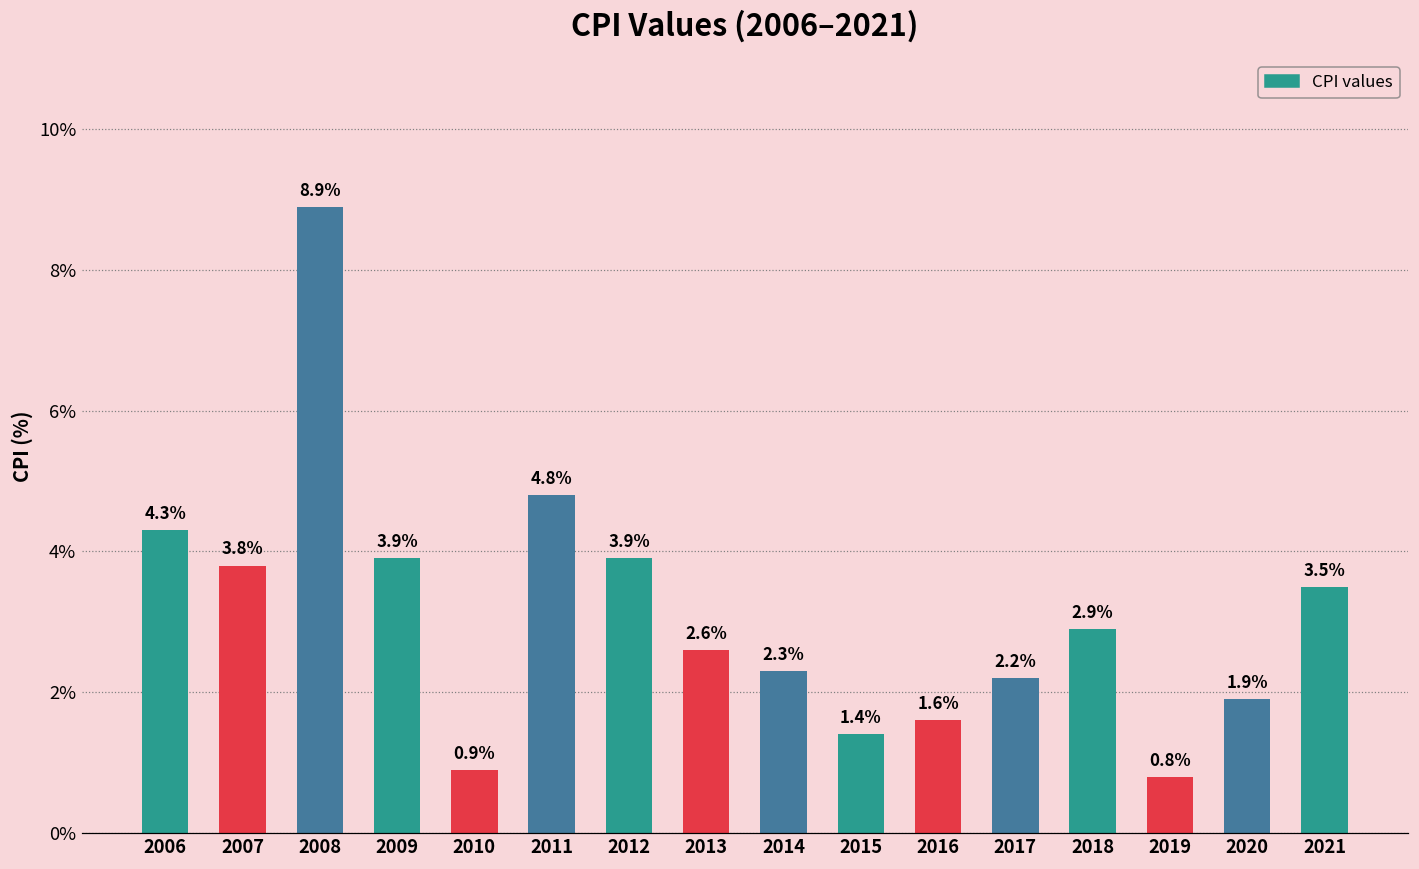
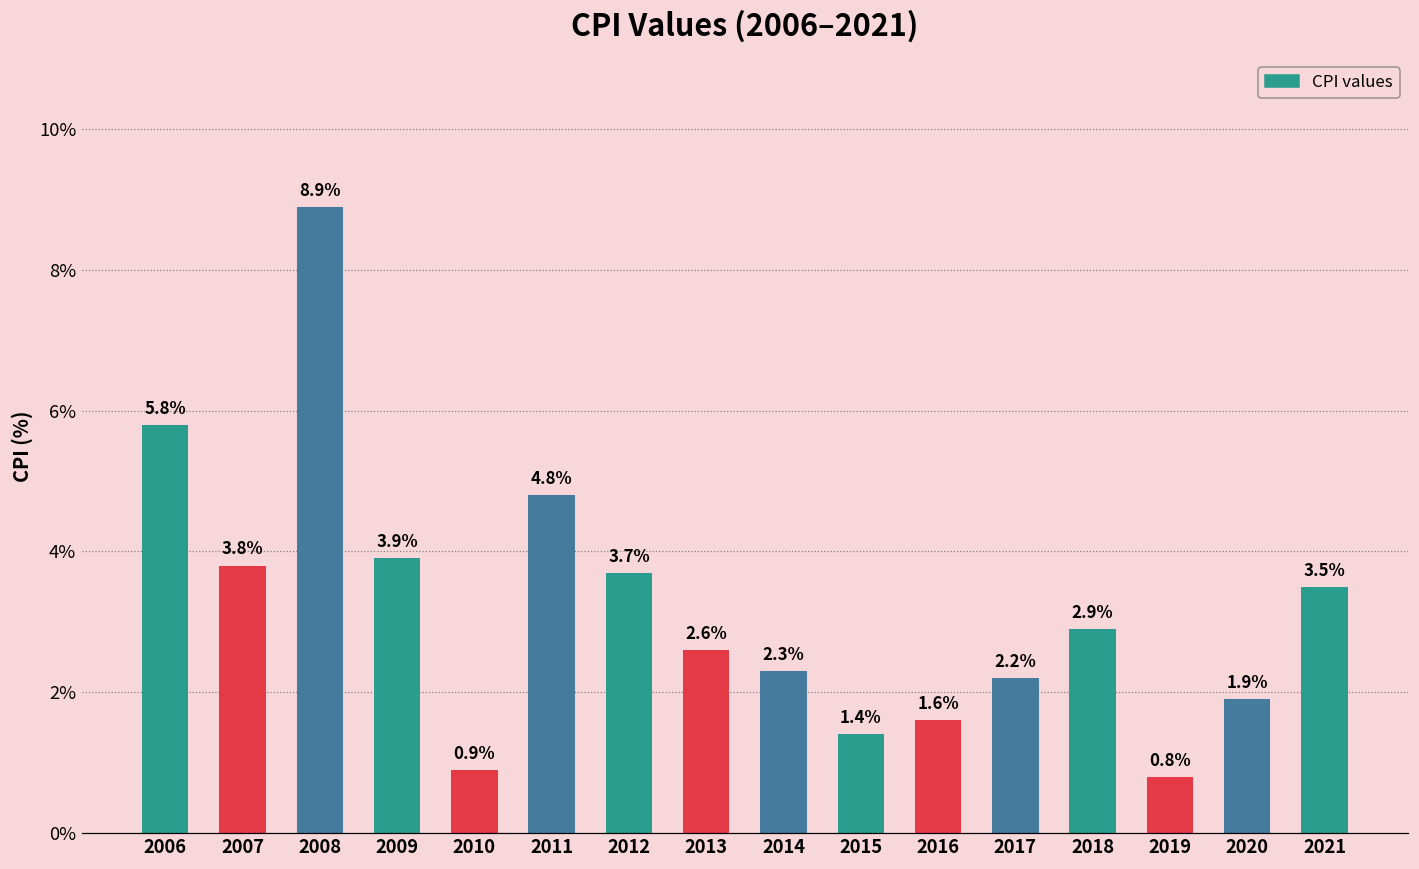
2006: 4.3% -> 5.8%
2012: 3.9% -> 3.7%
